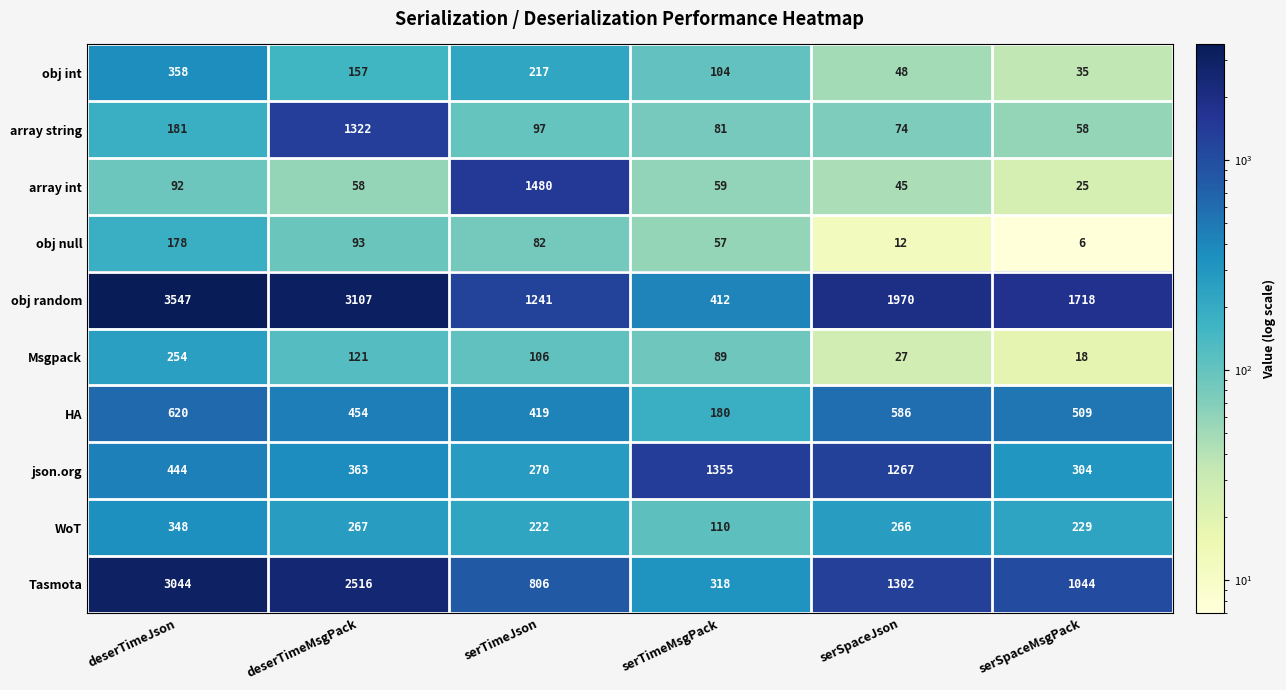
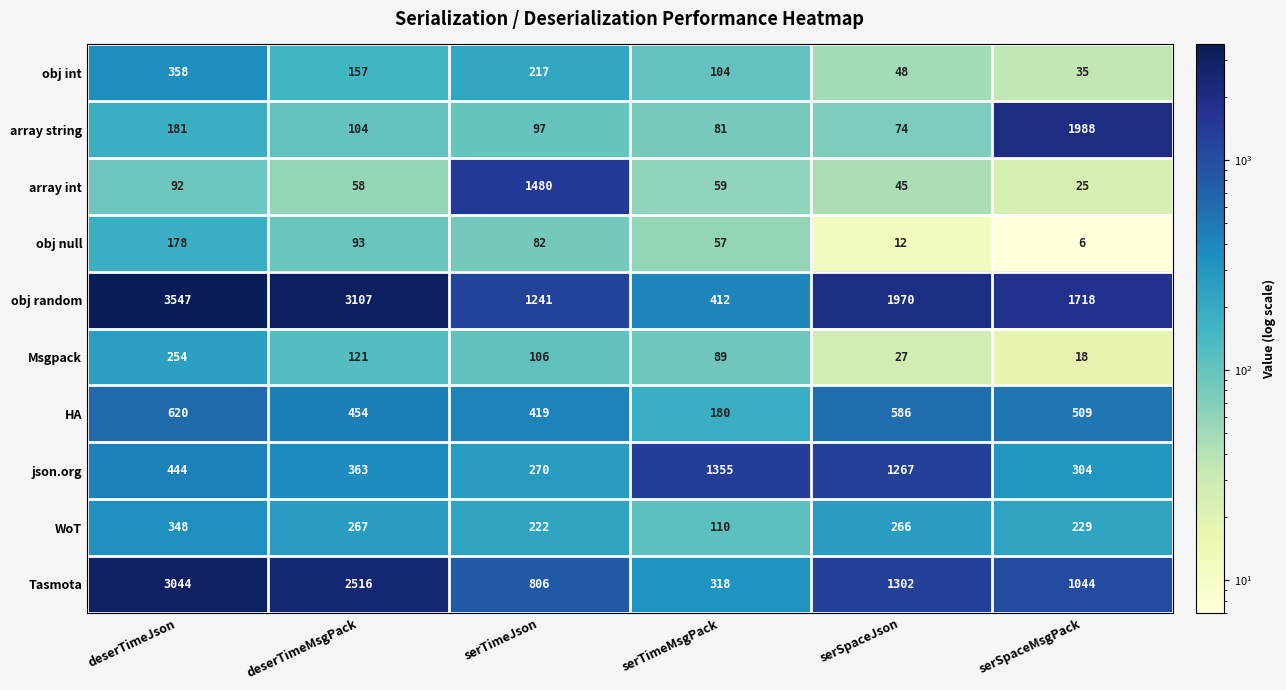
array string, deserTimeMsgPack: 1322 -> 104
array string, serSpaceMsgPack: 58 -> 1988
